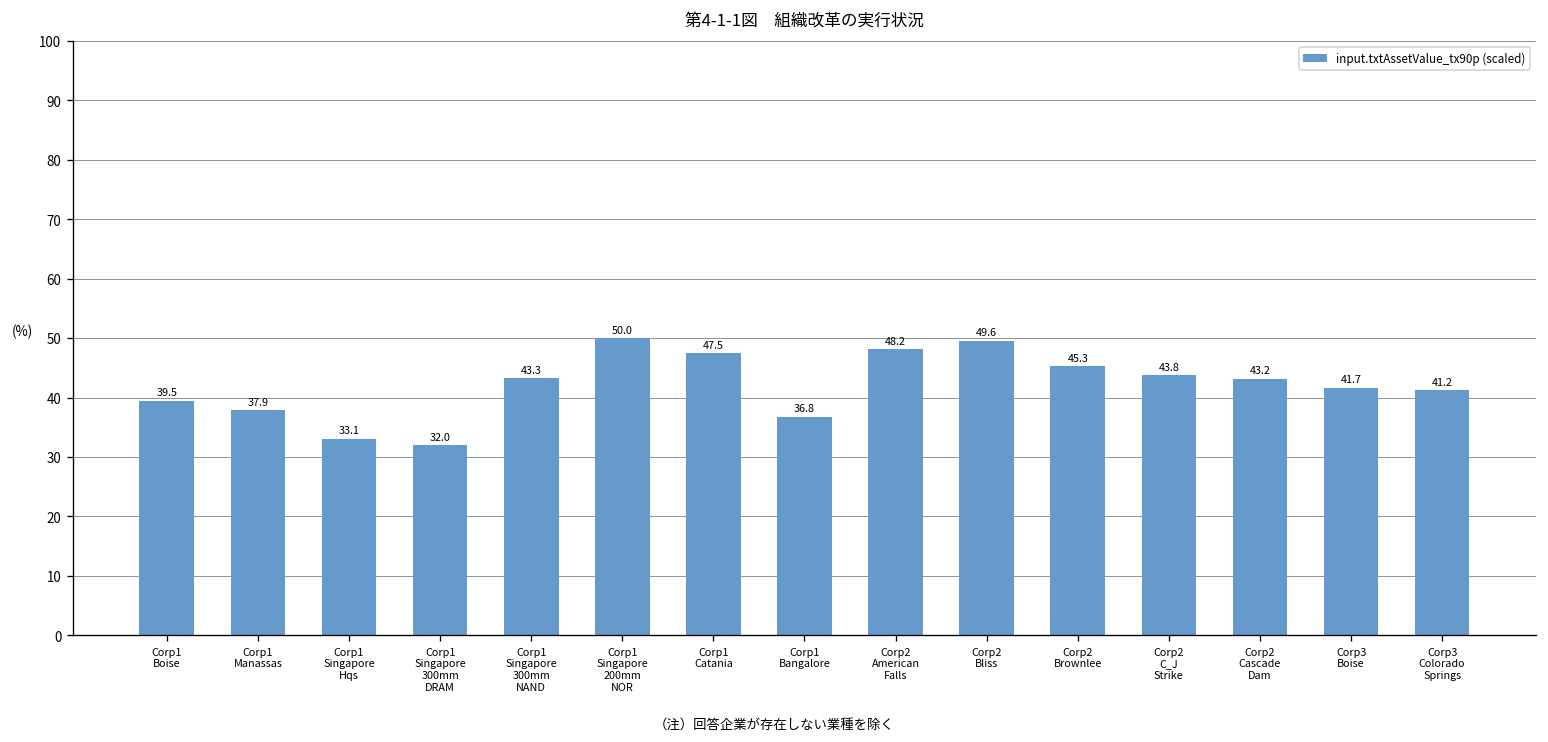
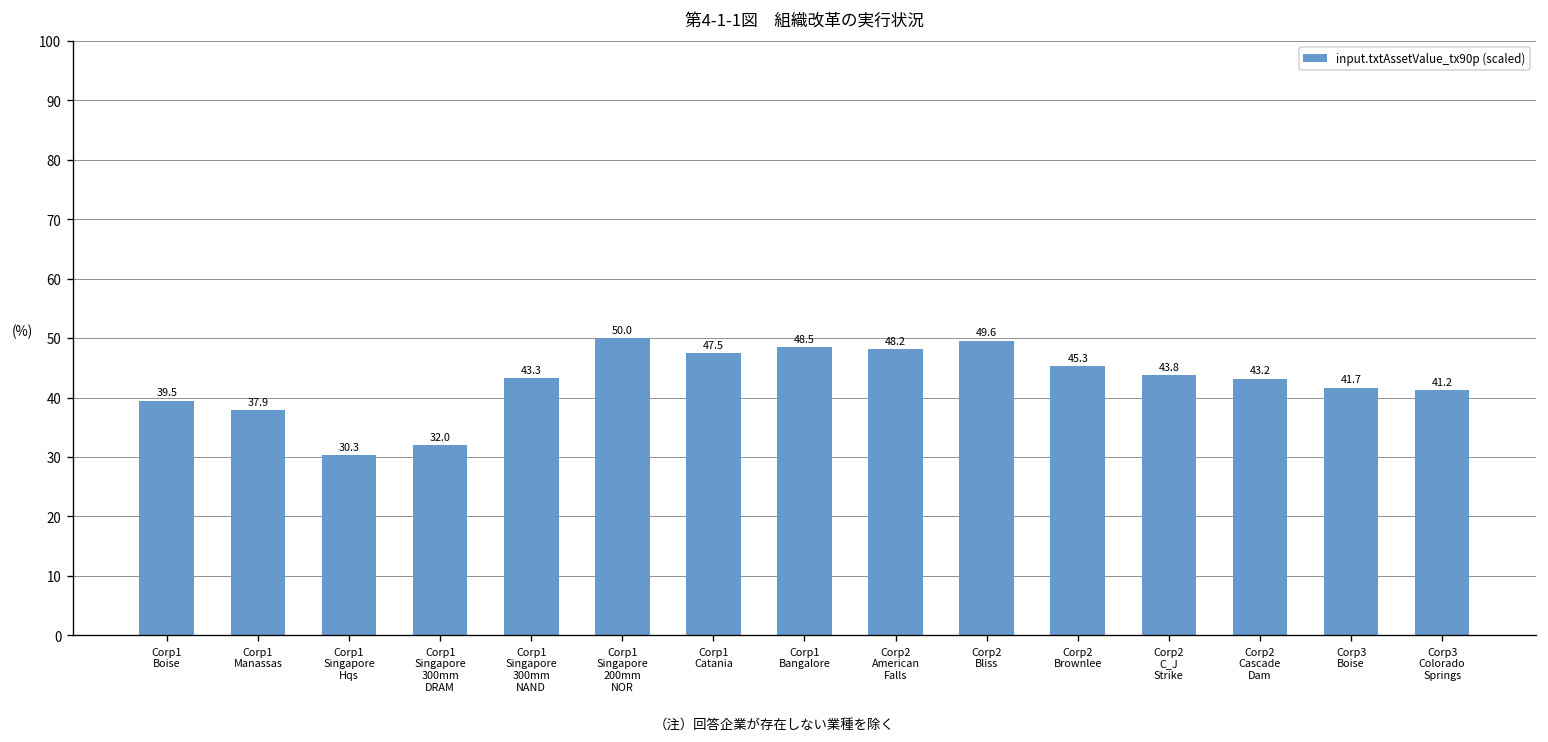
Corp1 Singapore Hqs: 33.1 -> 30.3
Corp1 Bangalore: 36.8 -> 48.5
